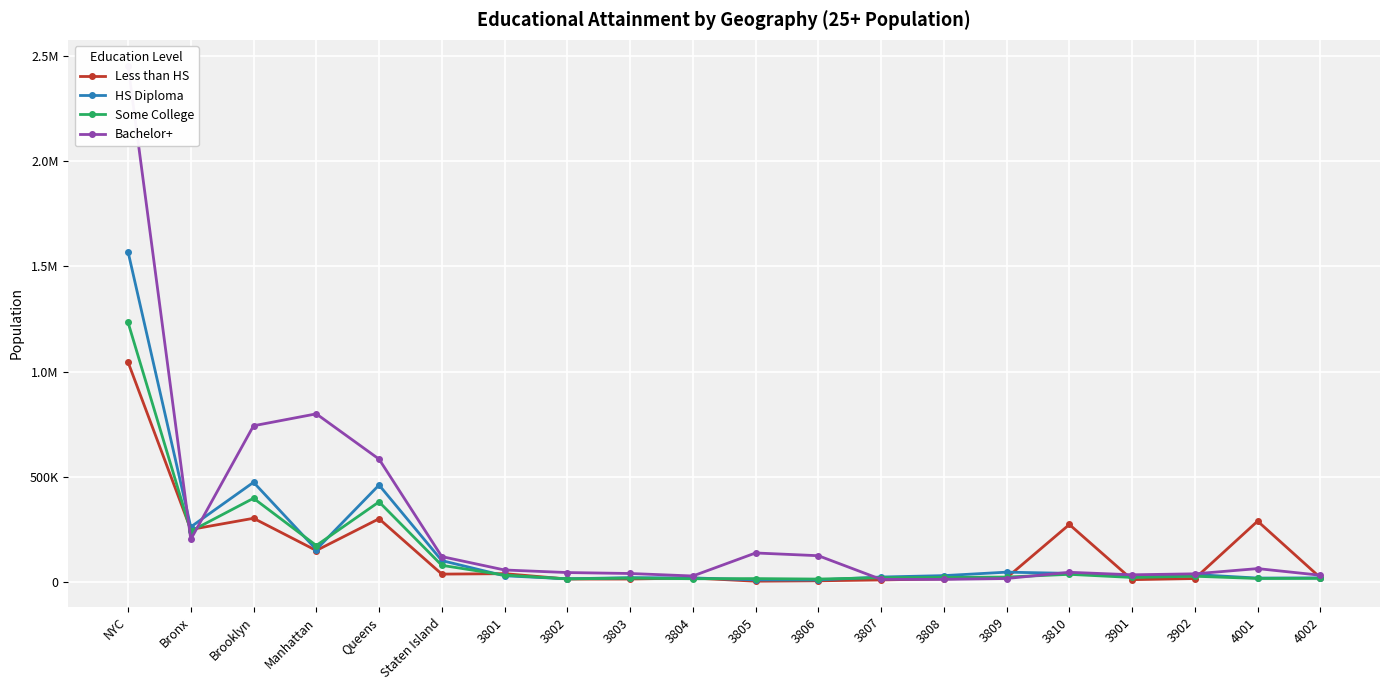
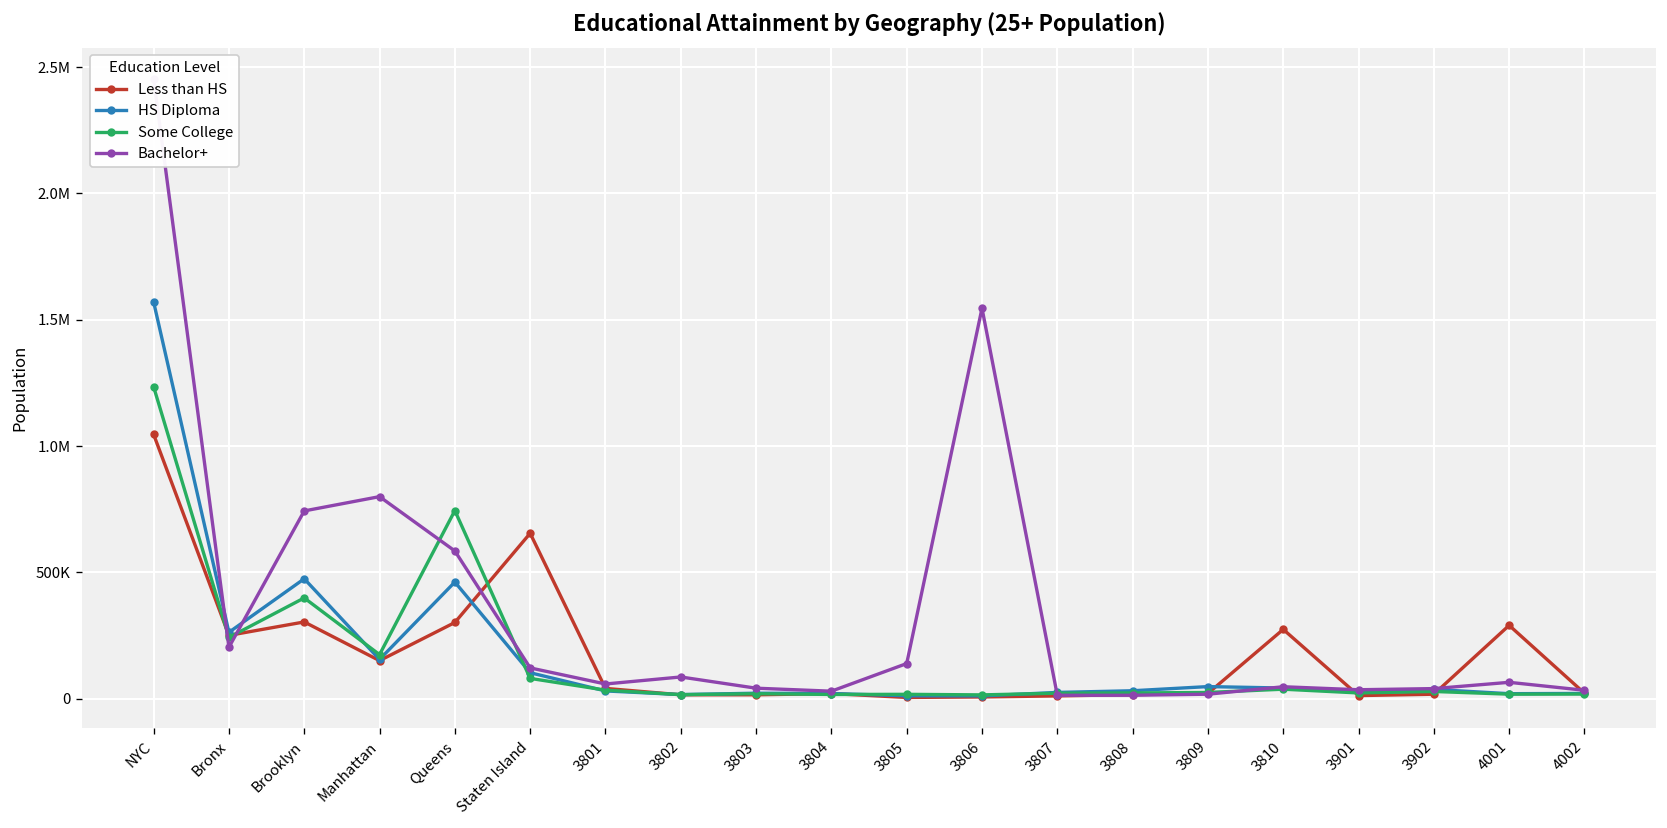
Some College, Queens: 380000 -> 740000
Less than HS, Staten Island: 40000 -> 650000
Bachelor+, 3802: 50000 -> 90000
Bachelor+, 3806: 130000 -> 1550000
